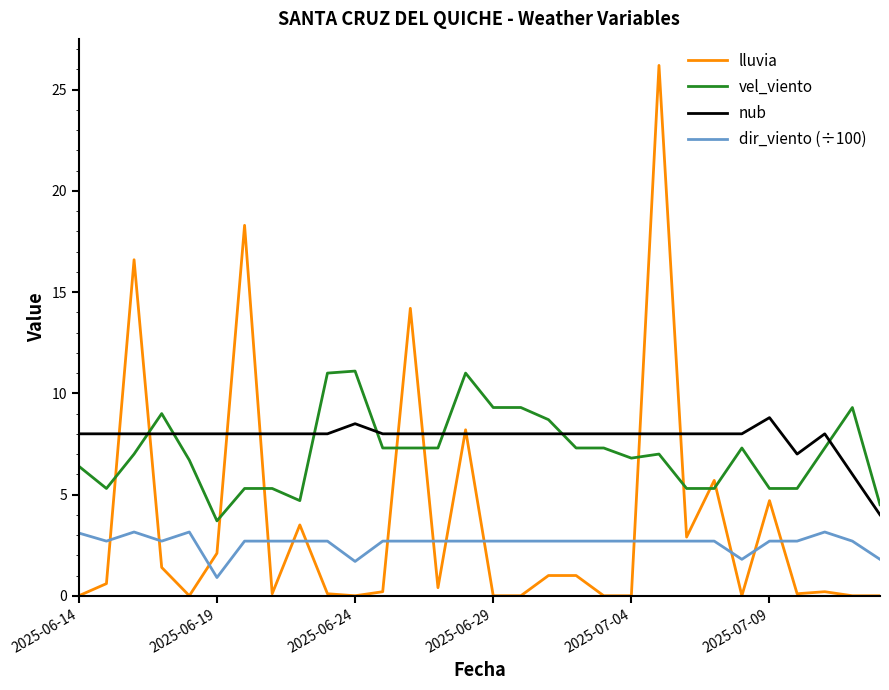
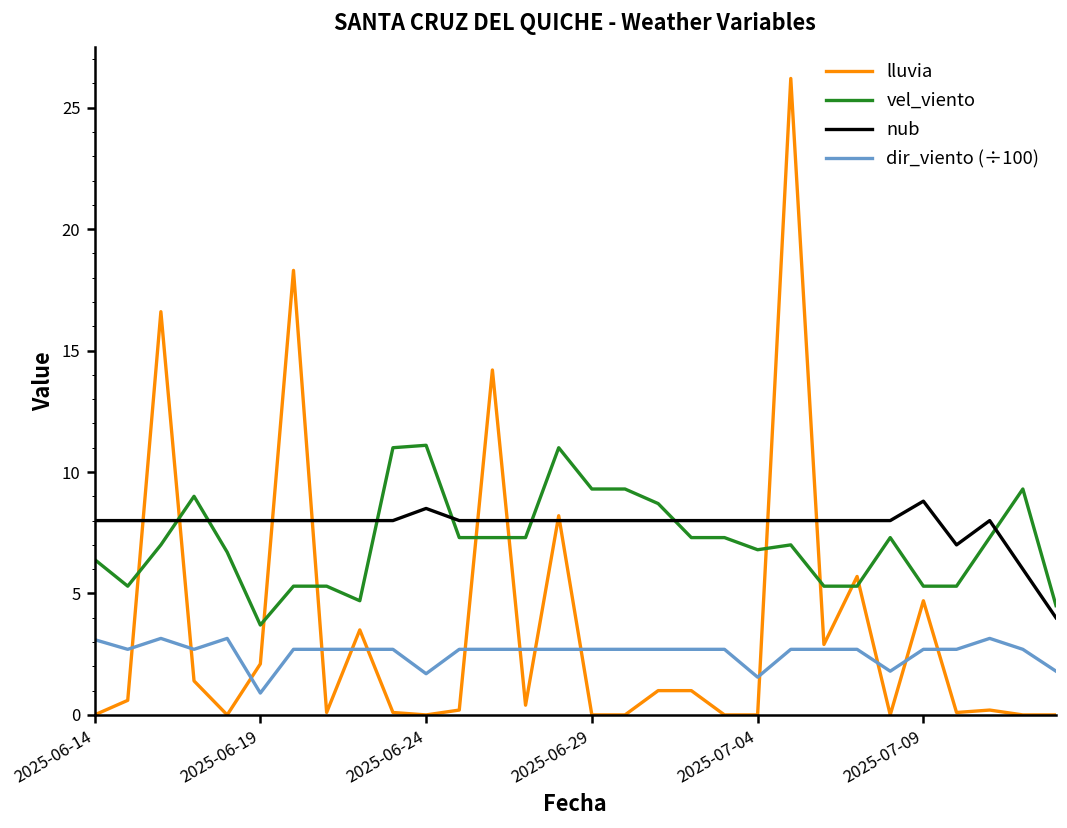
dir_viento (÷100), 2025-07-04: 2.7 -> 1.6
